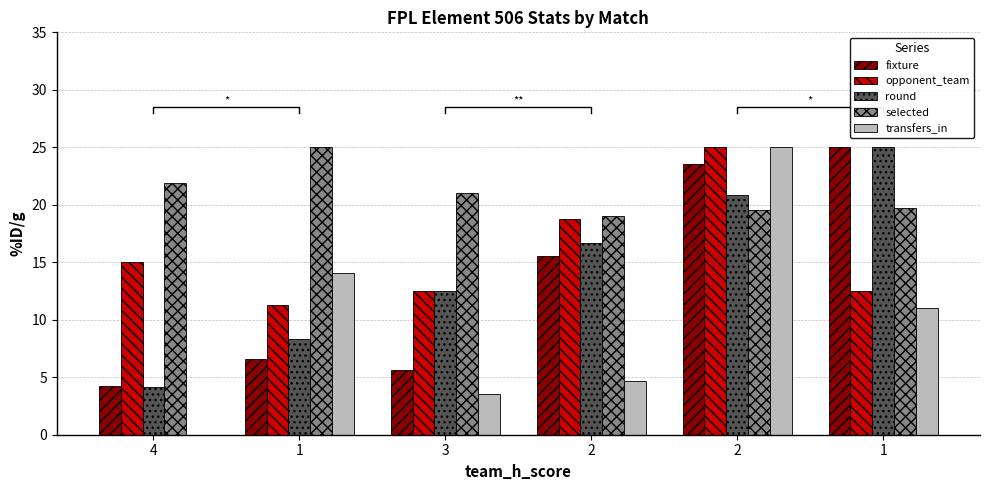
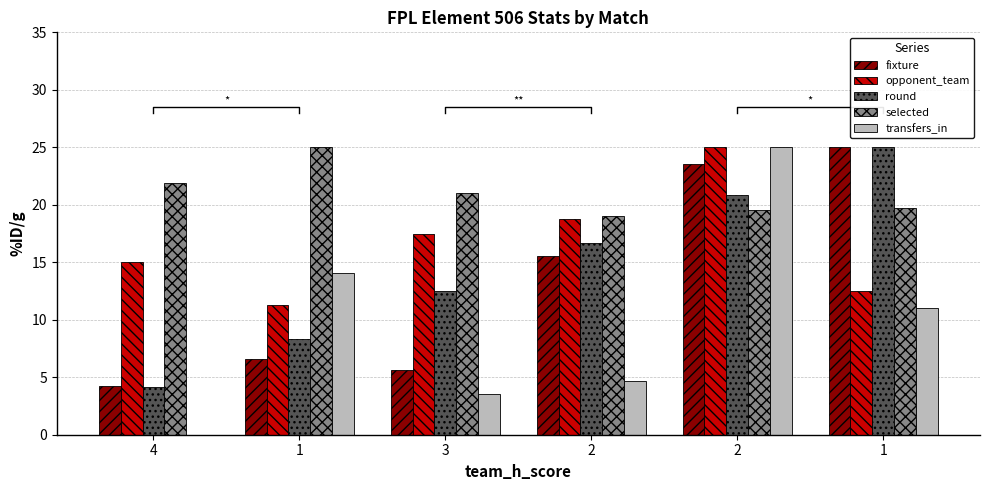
opponent_team, 3: 12.5 -> 17.5
